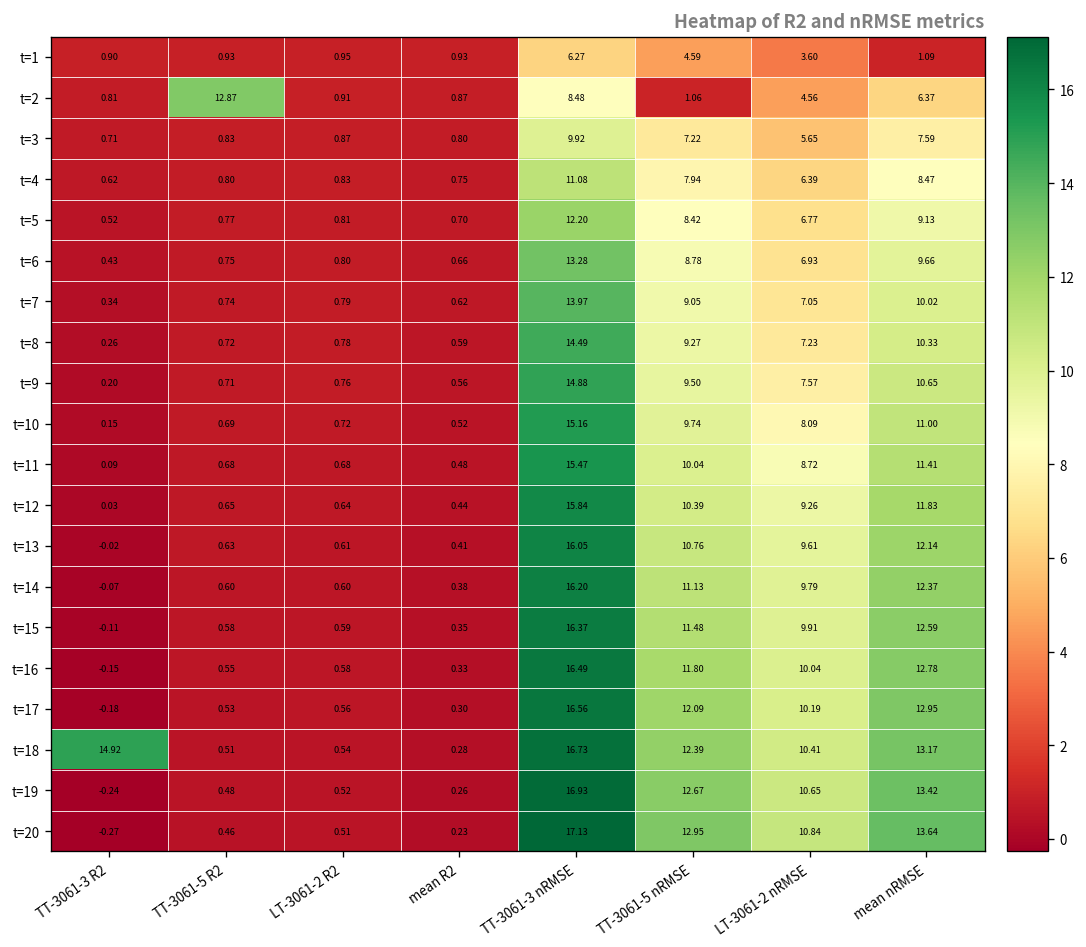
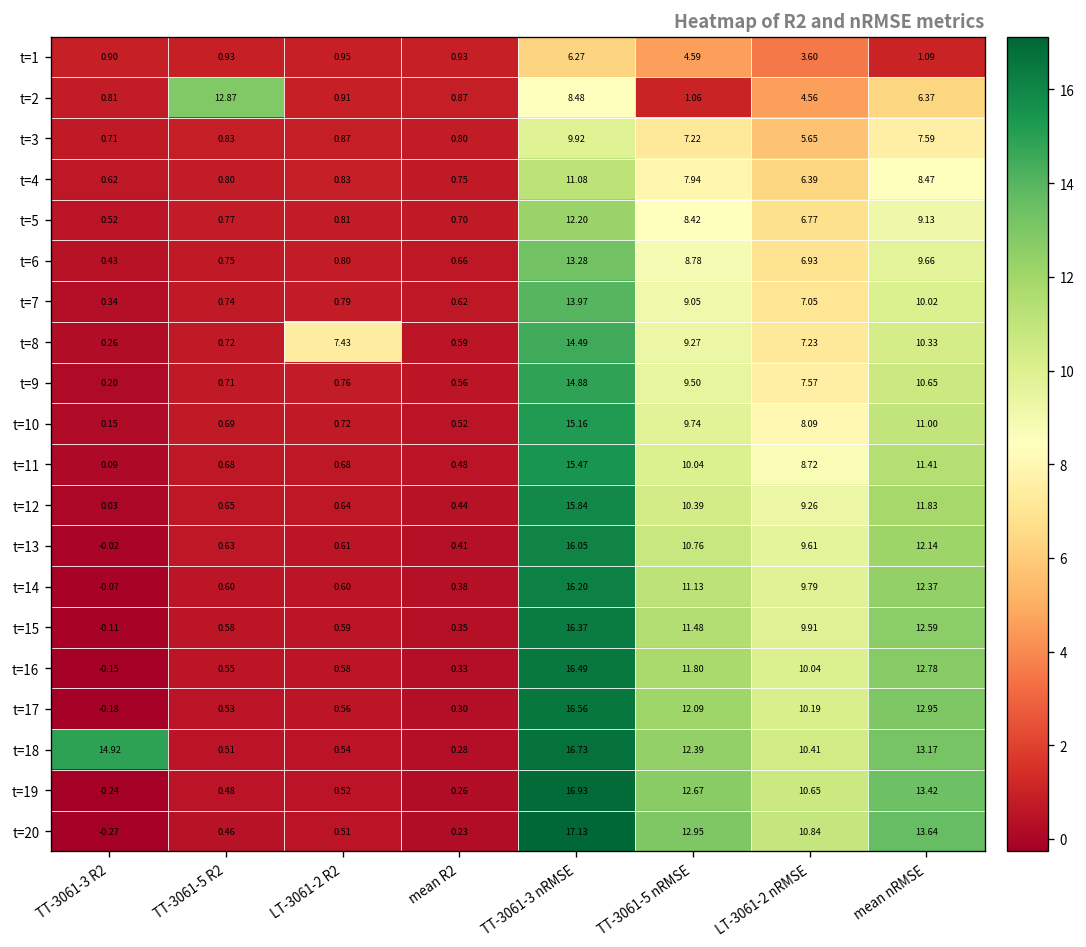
t=8, LT-3061-2 R2: 0.78 -> 7.43
